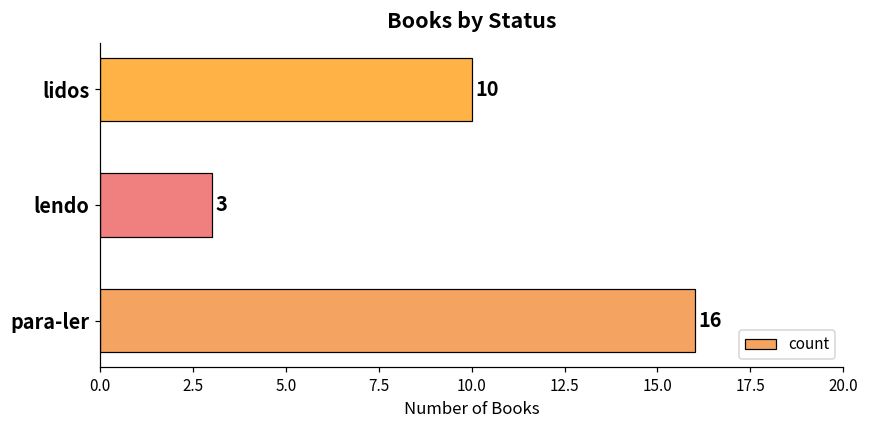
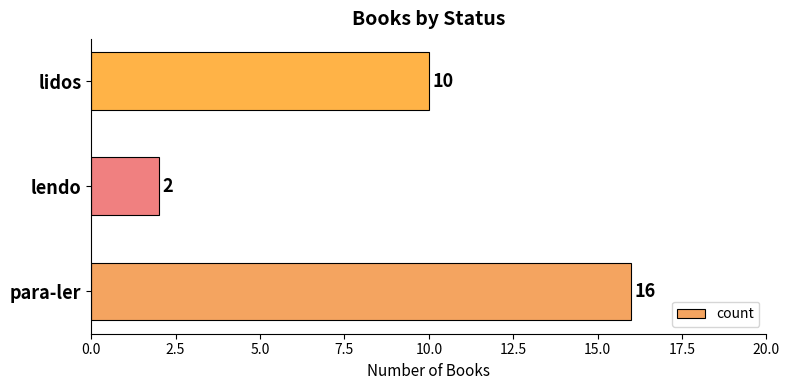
lendo: 3 -> 2
